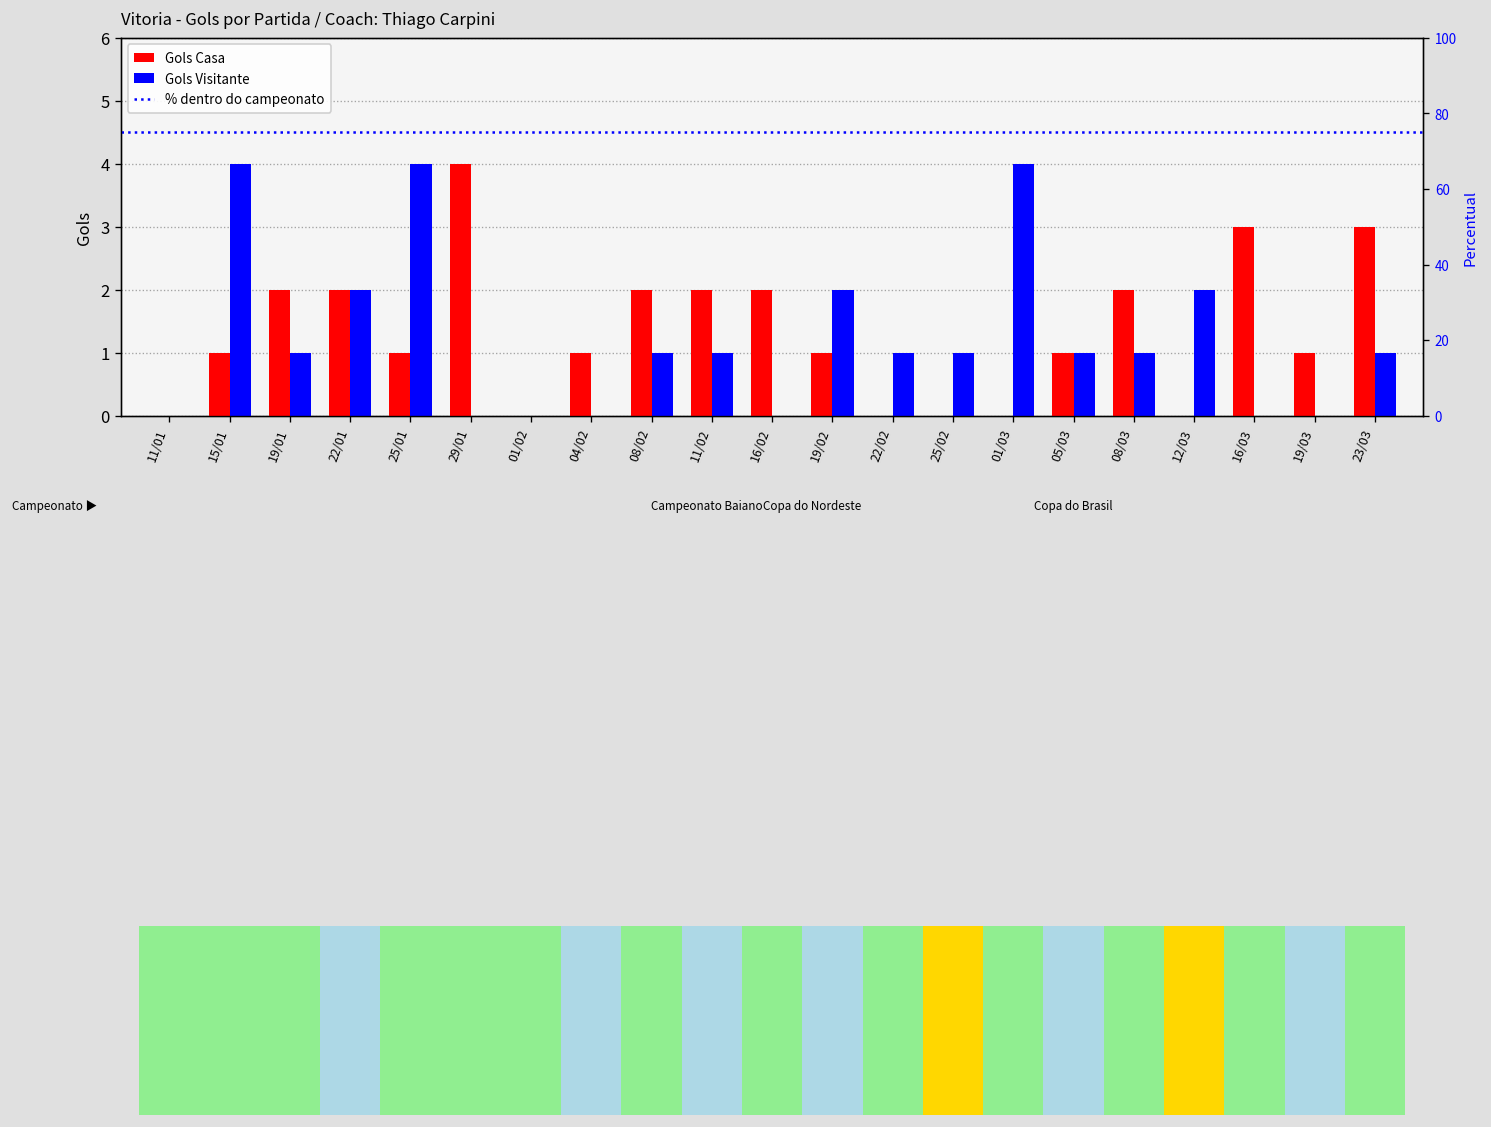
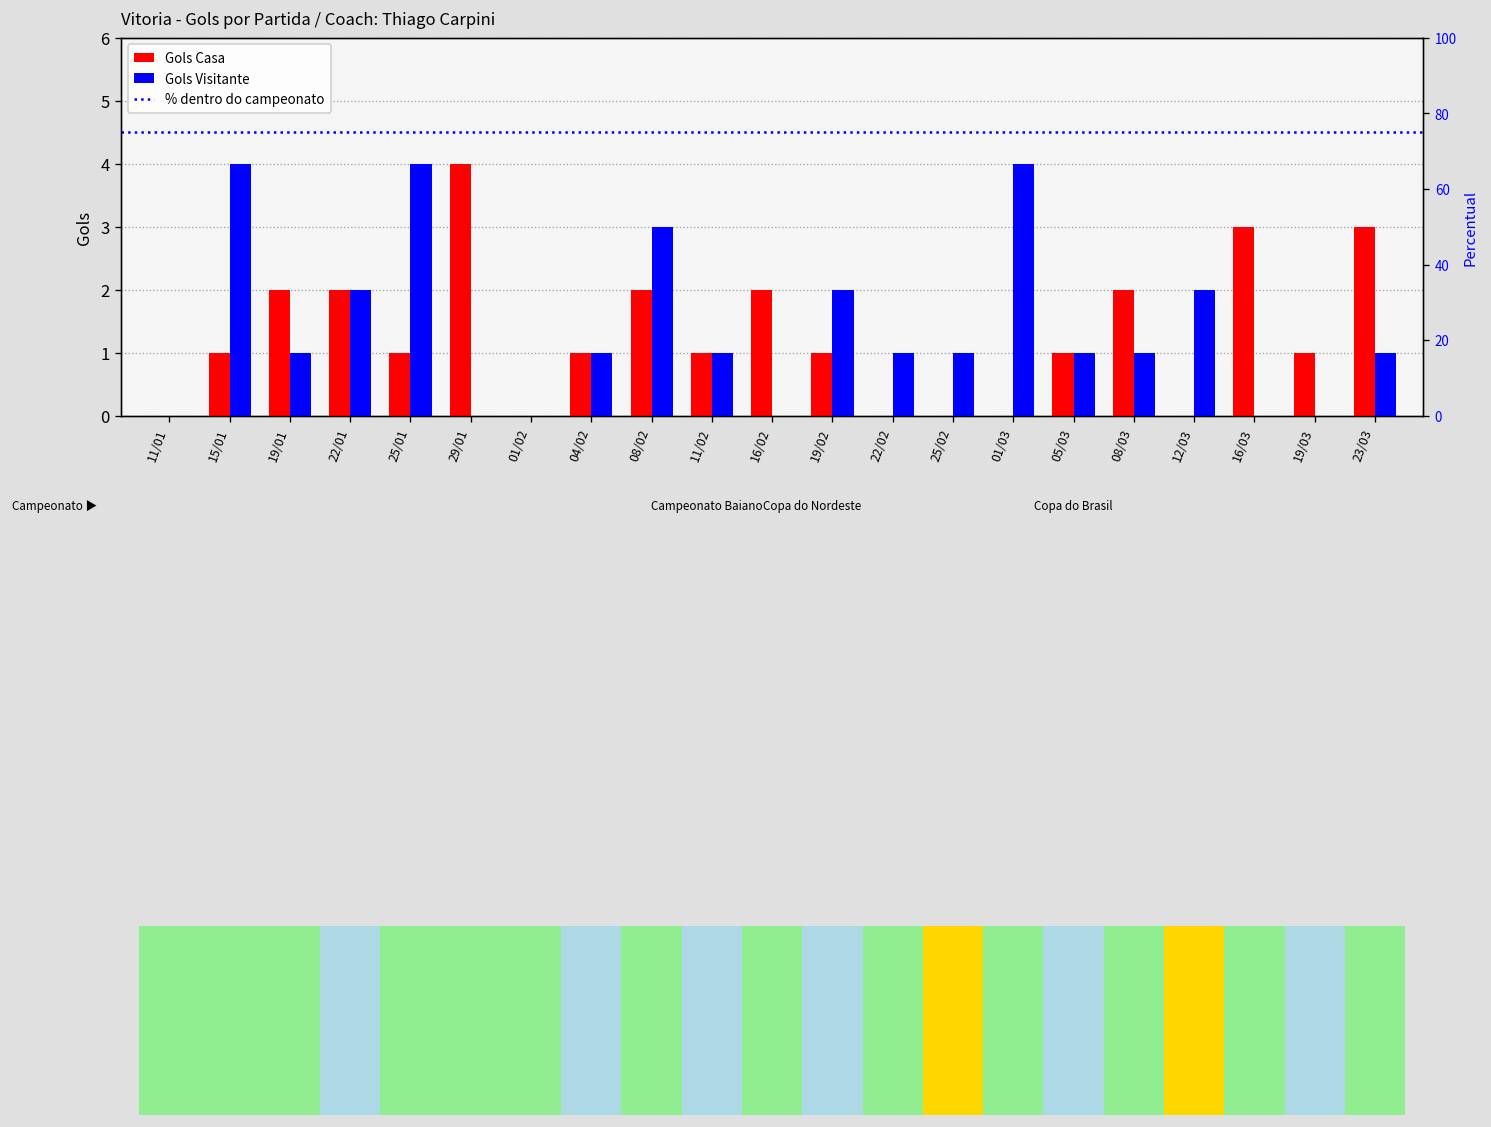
Gols Visitante, 04/02: 0 -> 1
Gols Visitante, 08/02: 1 -> 3
Gols Casa, 11/02: 2 -> 1
